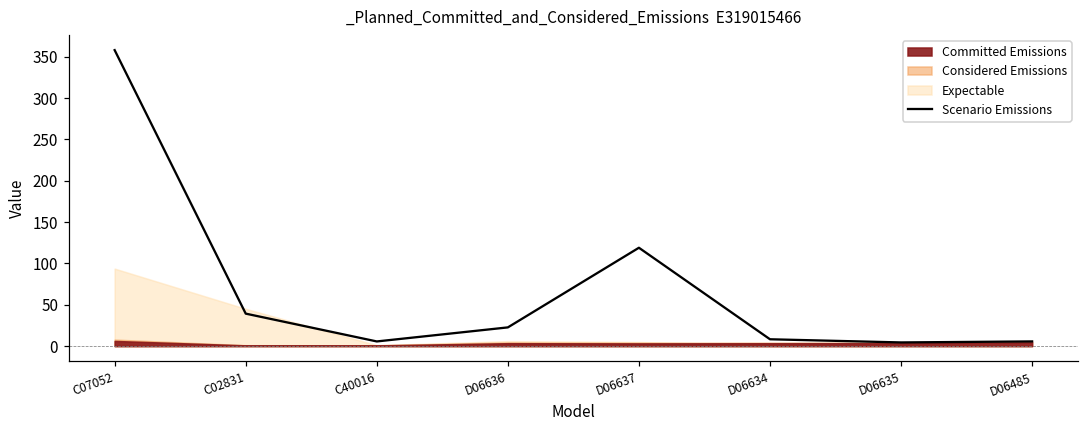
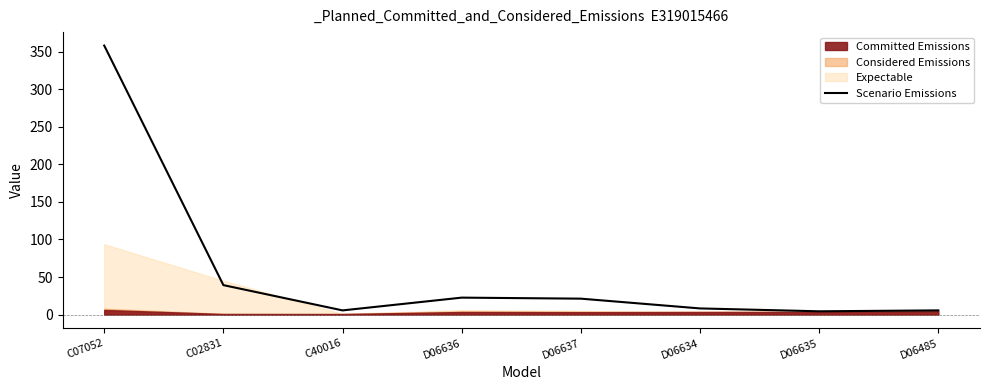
Scenario Emissions, D06637: 120 -> 20
